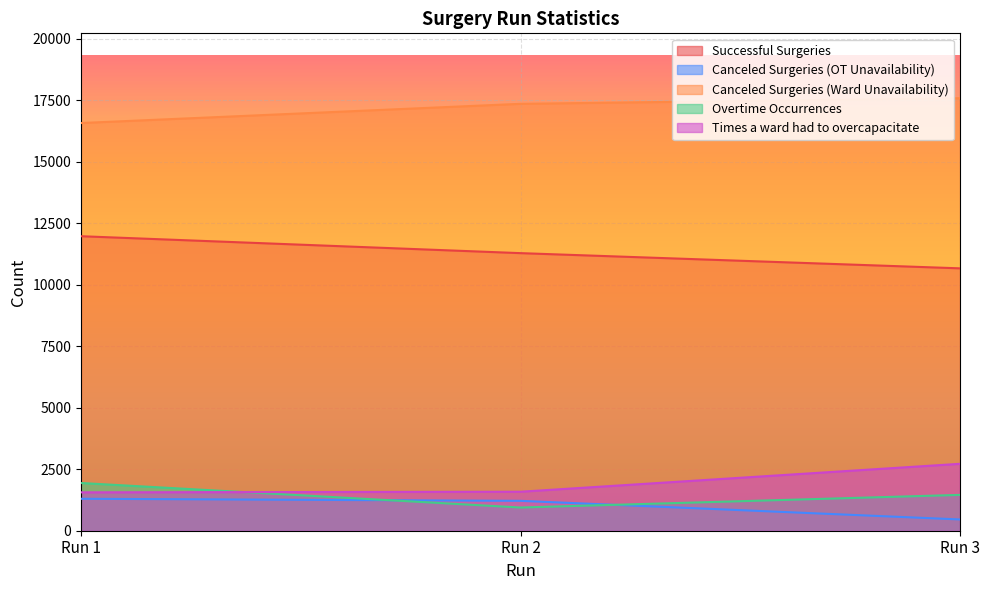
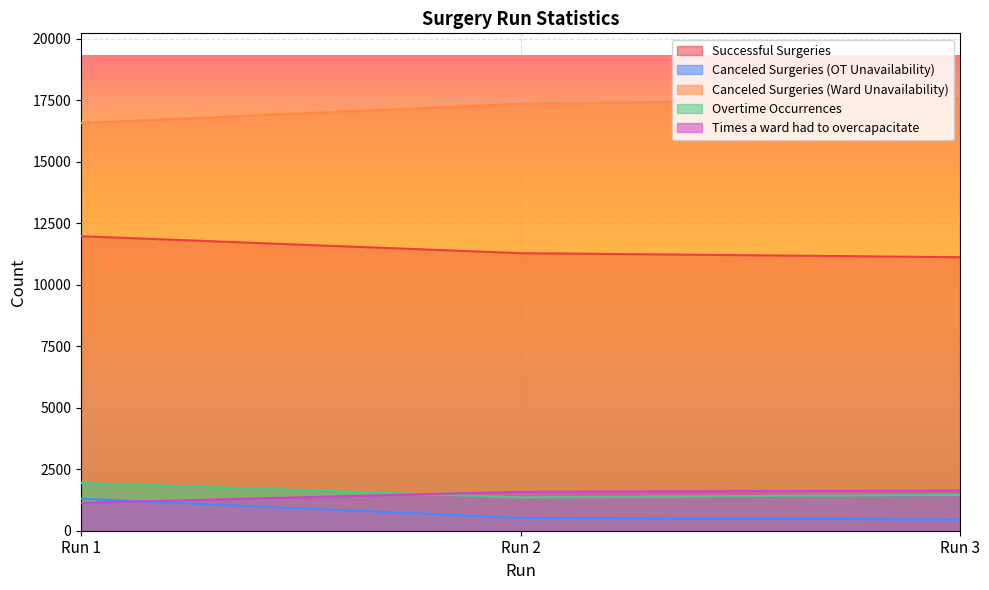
Times a ward had to overcapacitate, Run 1: 1600 -> 1100
Canceled Surgeries (OT Unavailability), Run 2: 1200 -> 500
Overtime Occurrences, Run 2: 900 -> 1400
Successful Surgeries, Run 3: 10700 -> 11100
Times a ward had to overcapacitate, Run 3: 2700 -> 1600
